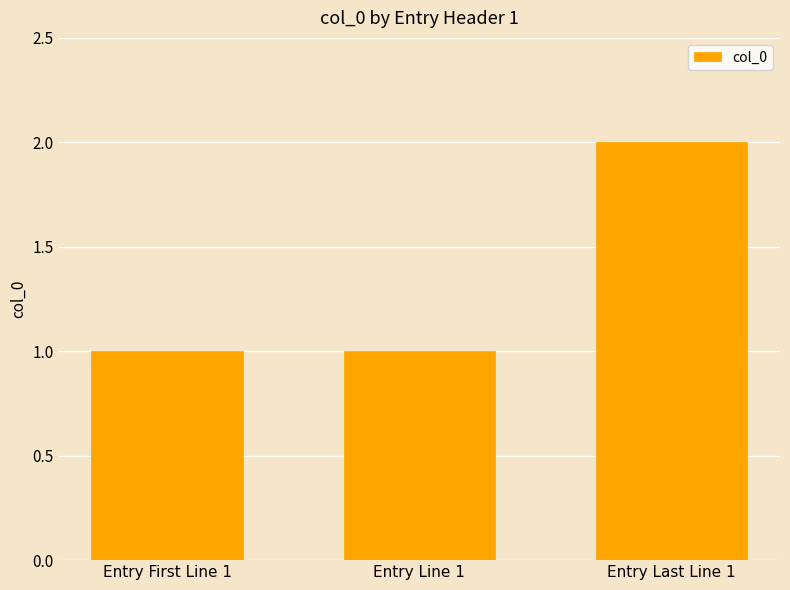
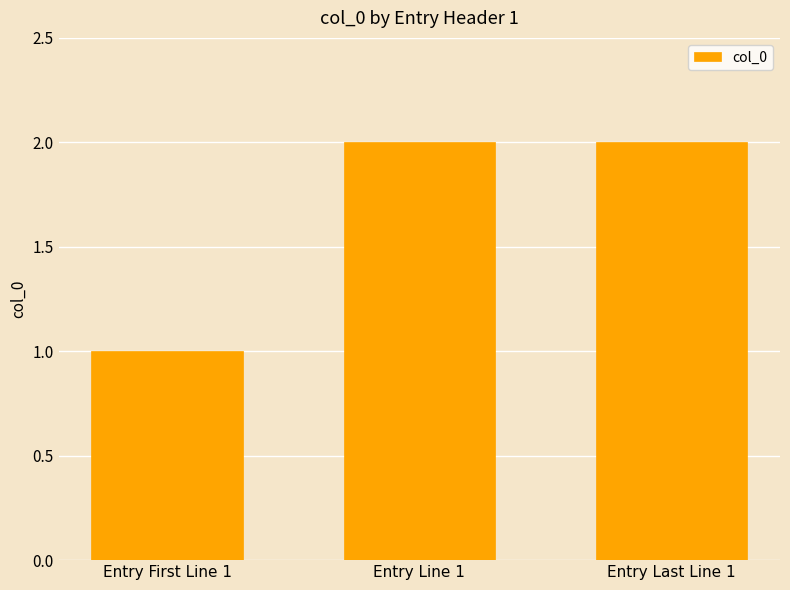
Entry Line 1: 1 -> 2
